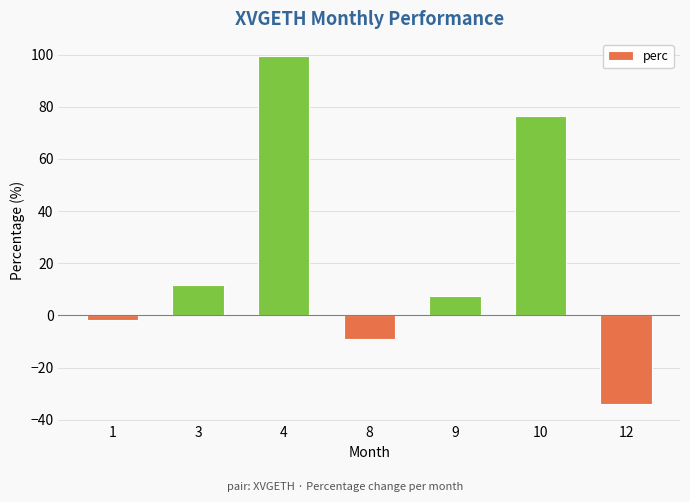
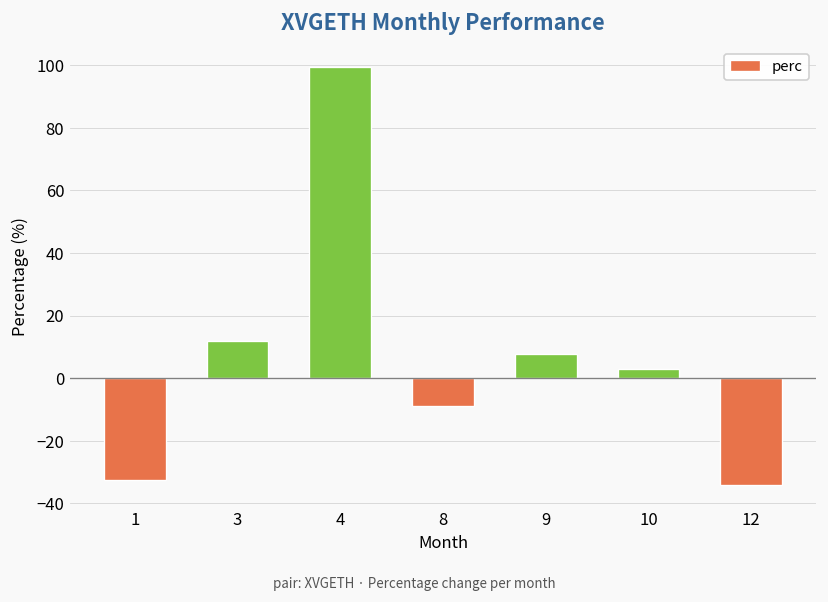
1: -2 -> -32
10: 77 -> 3
